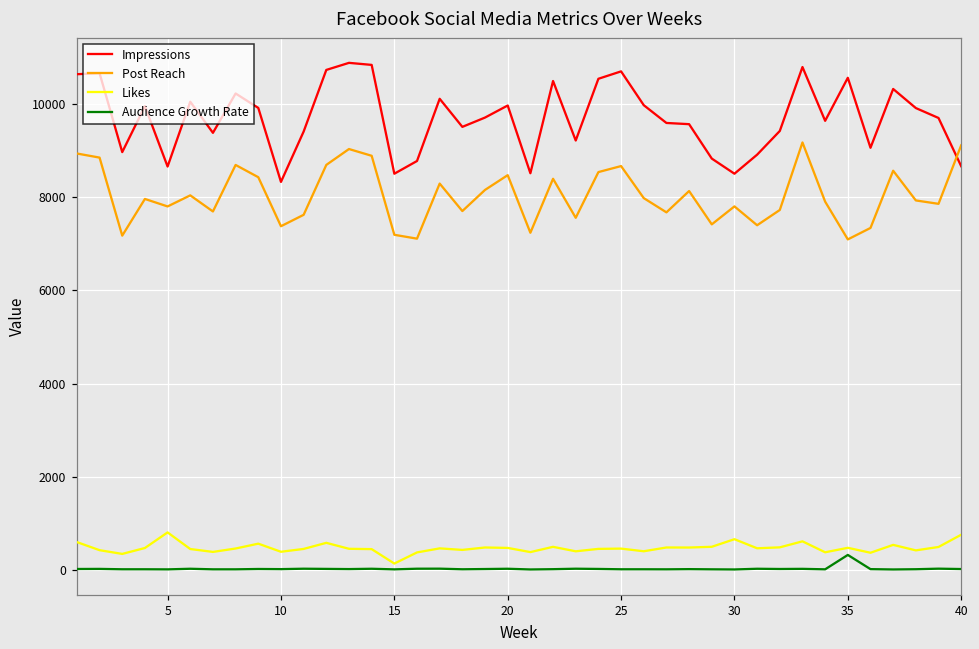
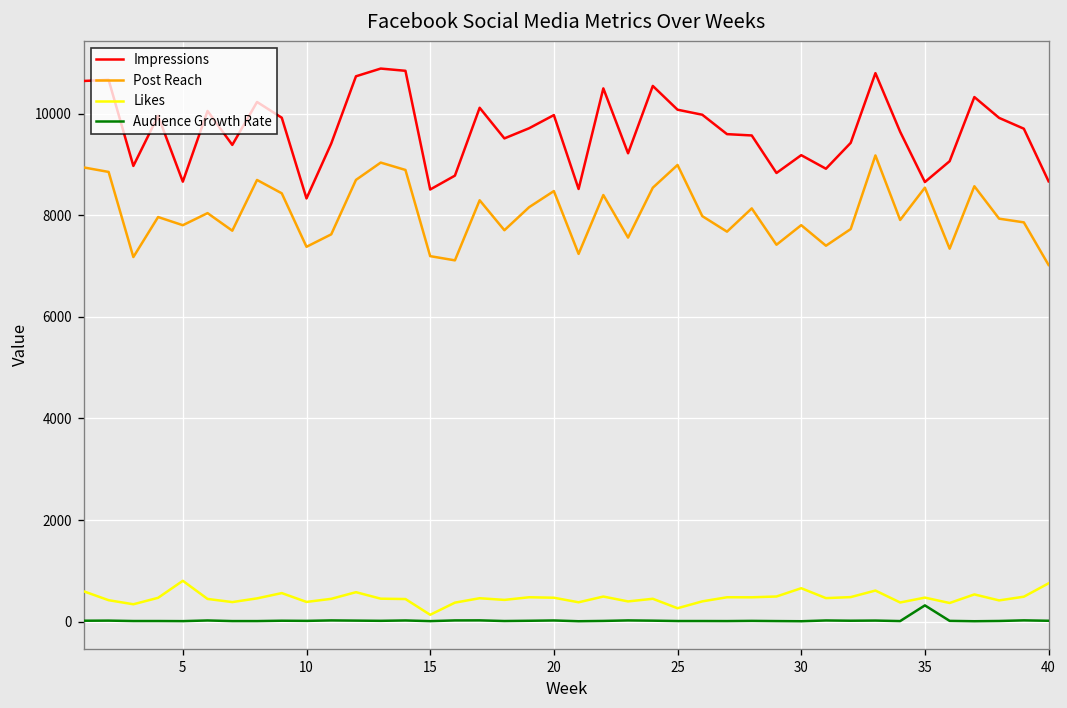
Impressions, 25: 10700 -> 10100
Post Reach, 25: 8700 -> 9000
Likes, 25: 500 -> 300
Impressions, 30: 8500 -> 9200
Impressions, 35: 10600 -> 8700
Post Reach, 35: 7100 -> 8500
Post Reach, 40: 9100 -> 7000
